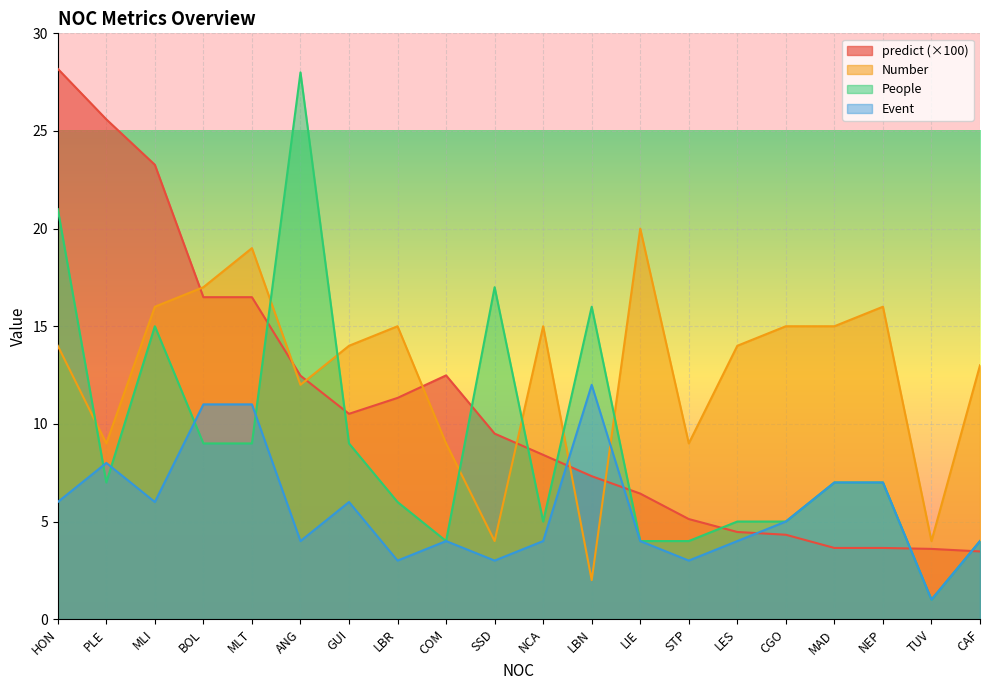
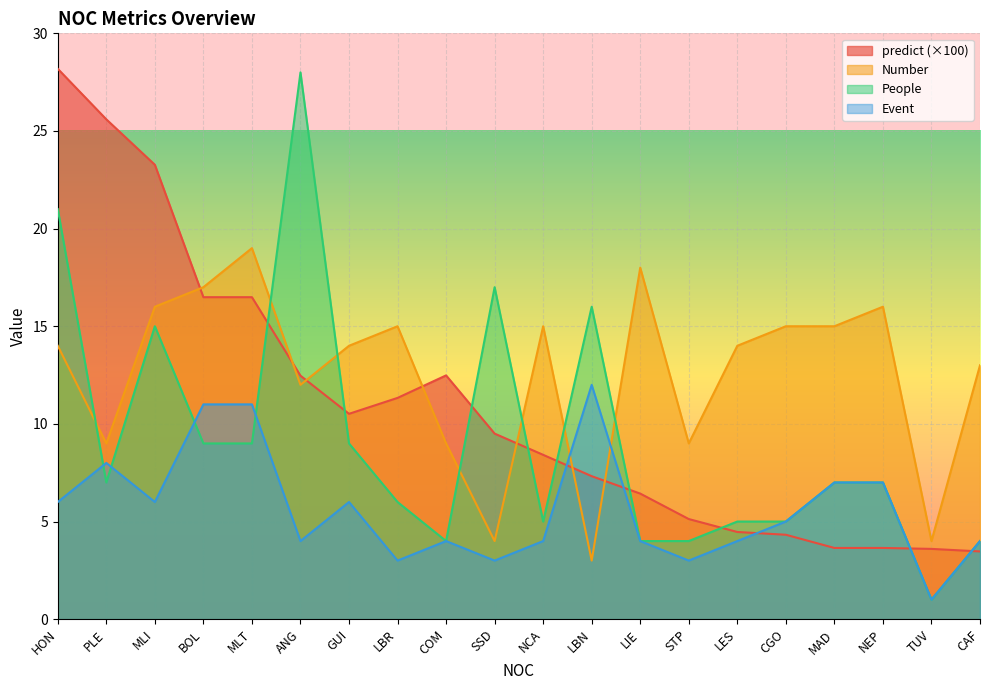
Number, LBN: 2 -> 3
Number, LIE: 20 -> 18
